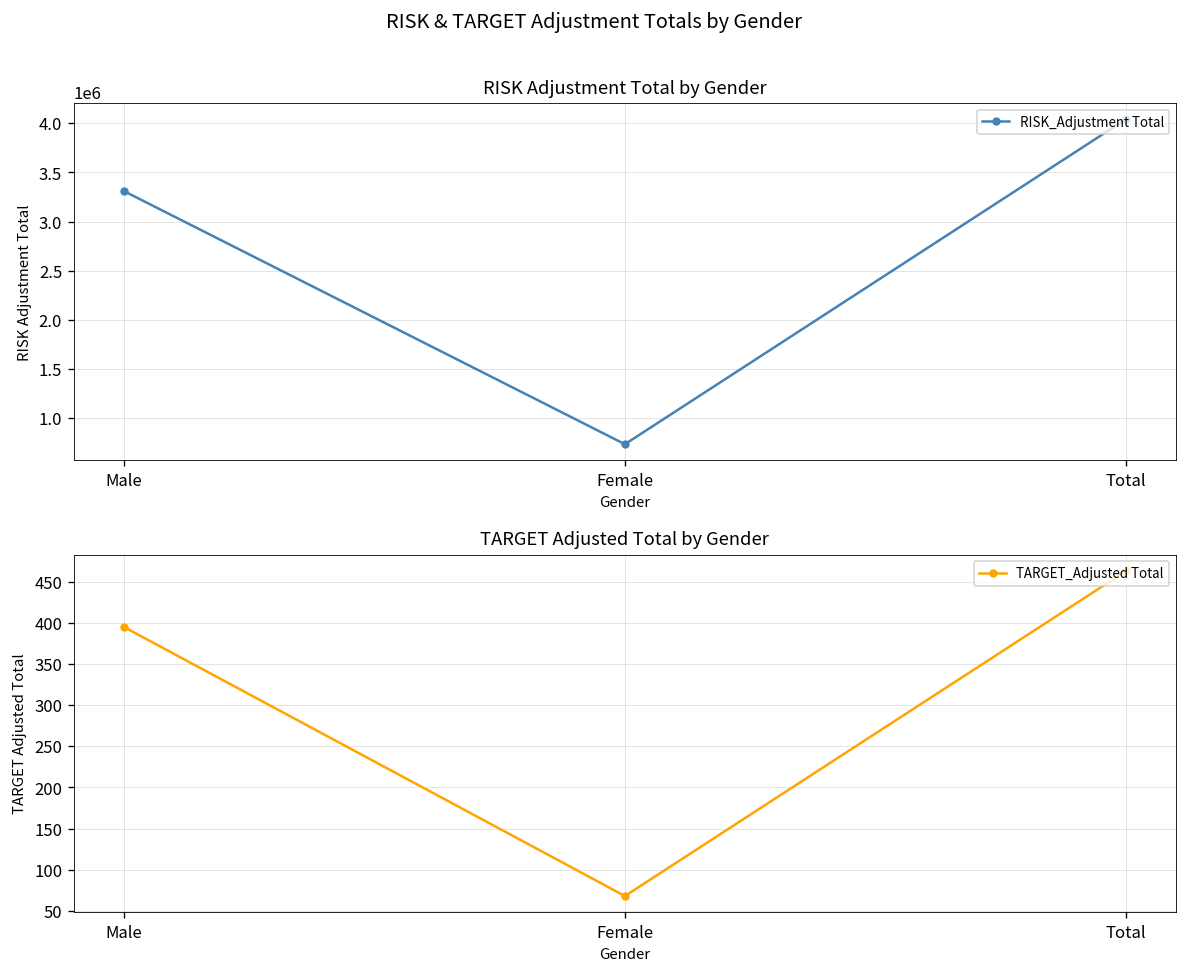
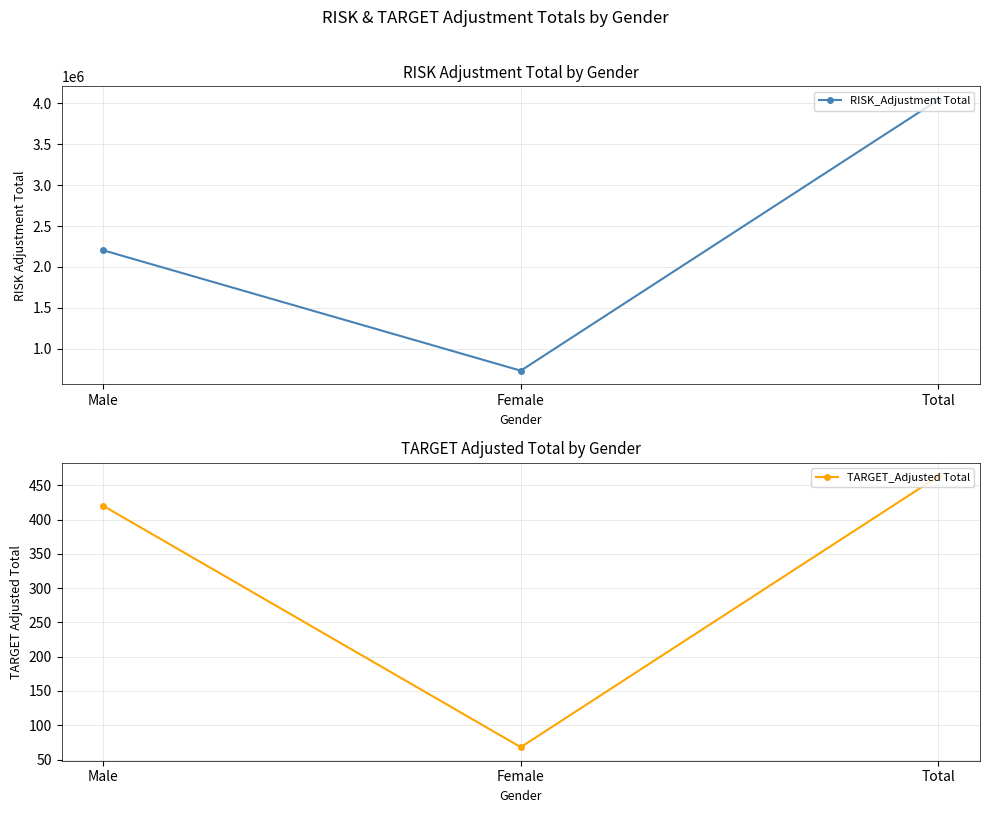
RISK Adjustment Total by Gender, Male: 3300000 -> 2200000
TARGET Adjusted Total by Gender, Male: 400 -> 420
